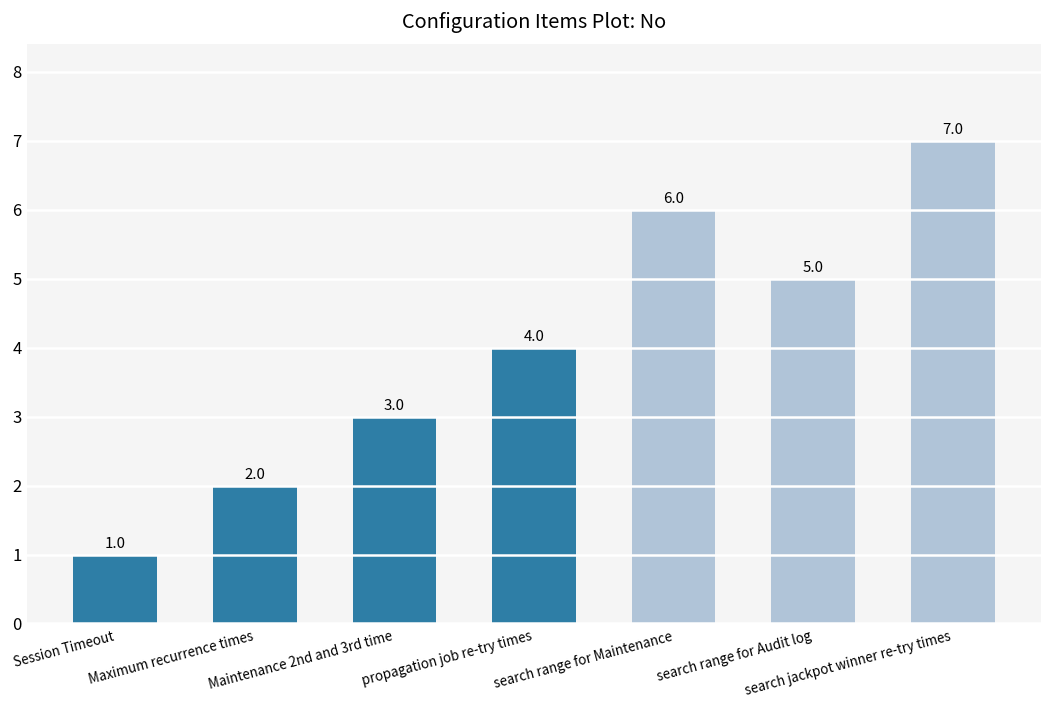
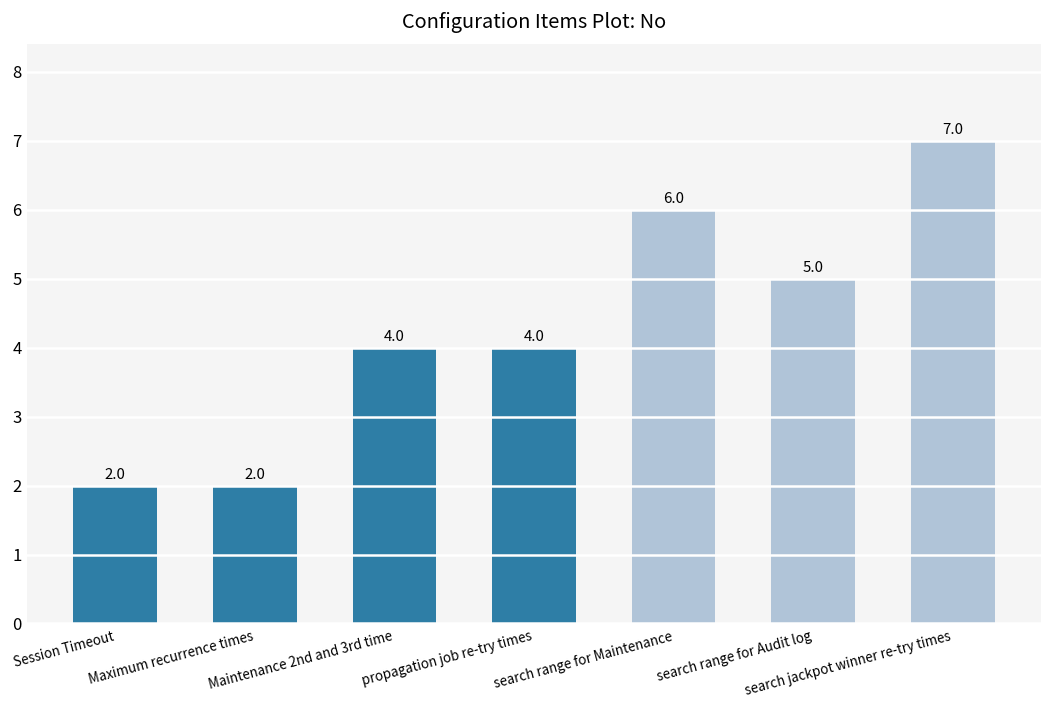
Session Timeout: 1.0 -> 2.0
Maintenance 2nd and 3rd time: 3.0 -> 4.0
